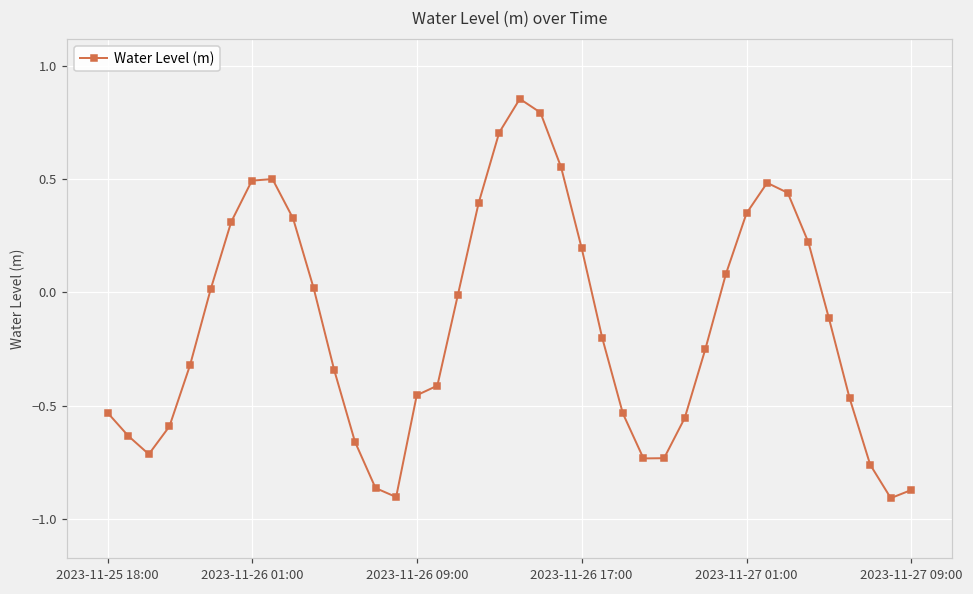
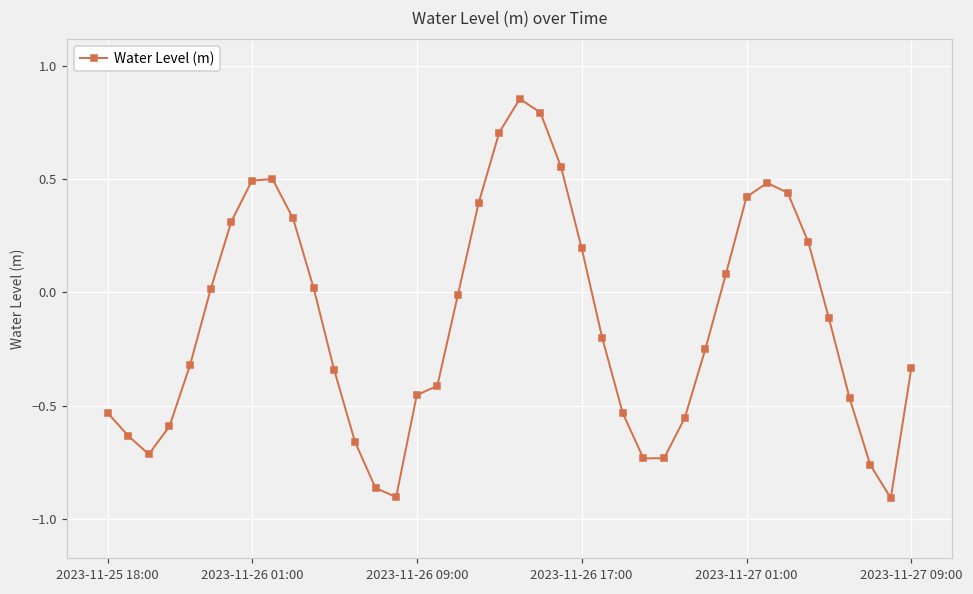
2023-11-27 01:00: 0.35 -> 0.42
2023-11-27 09:00: -0.87 -> -0.33
